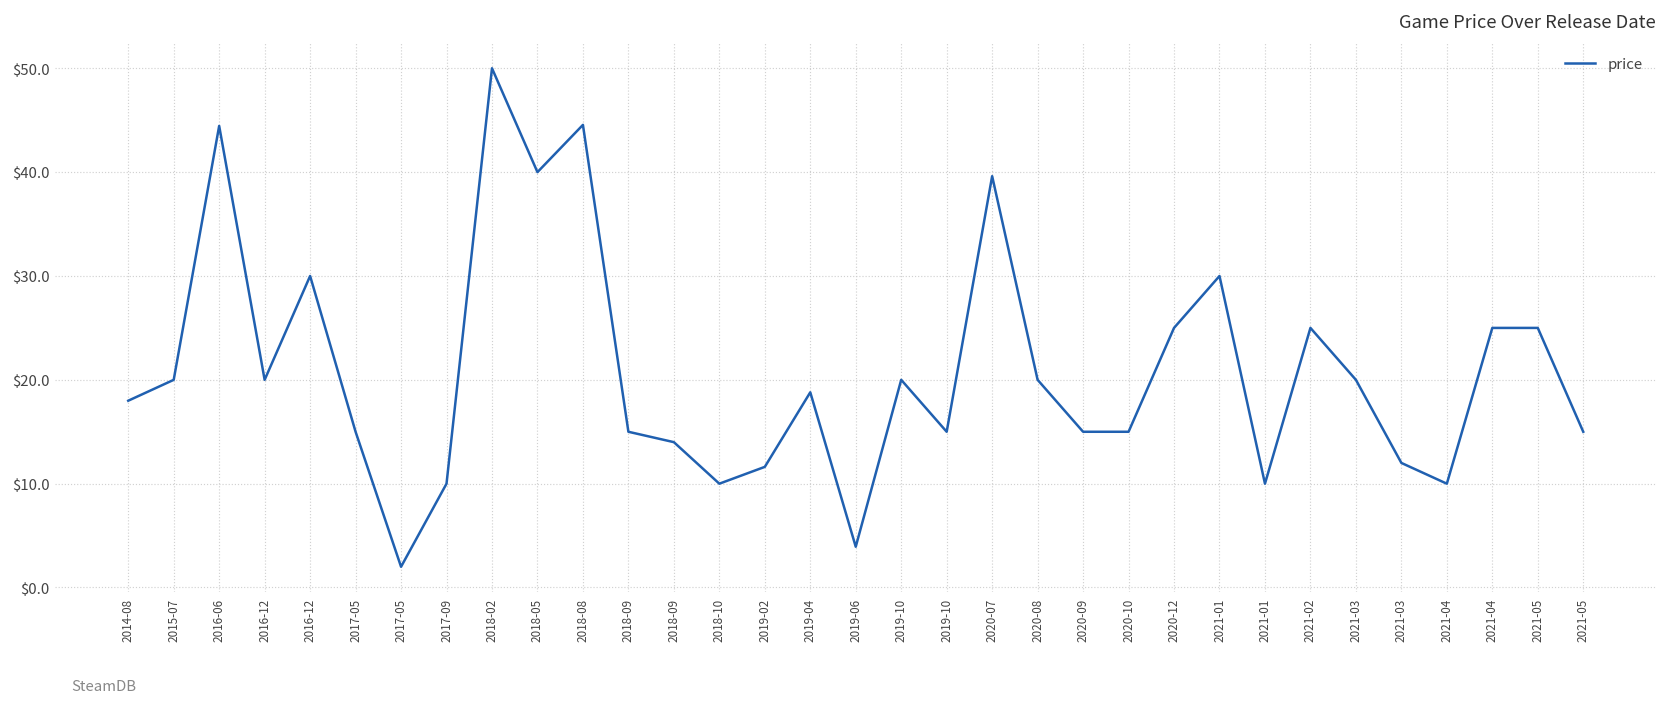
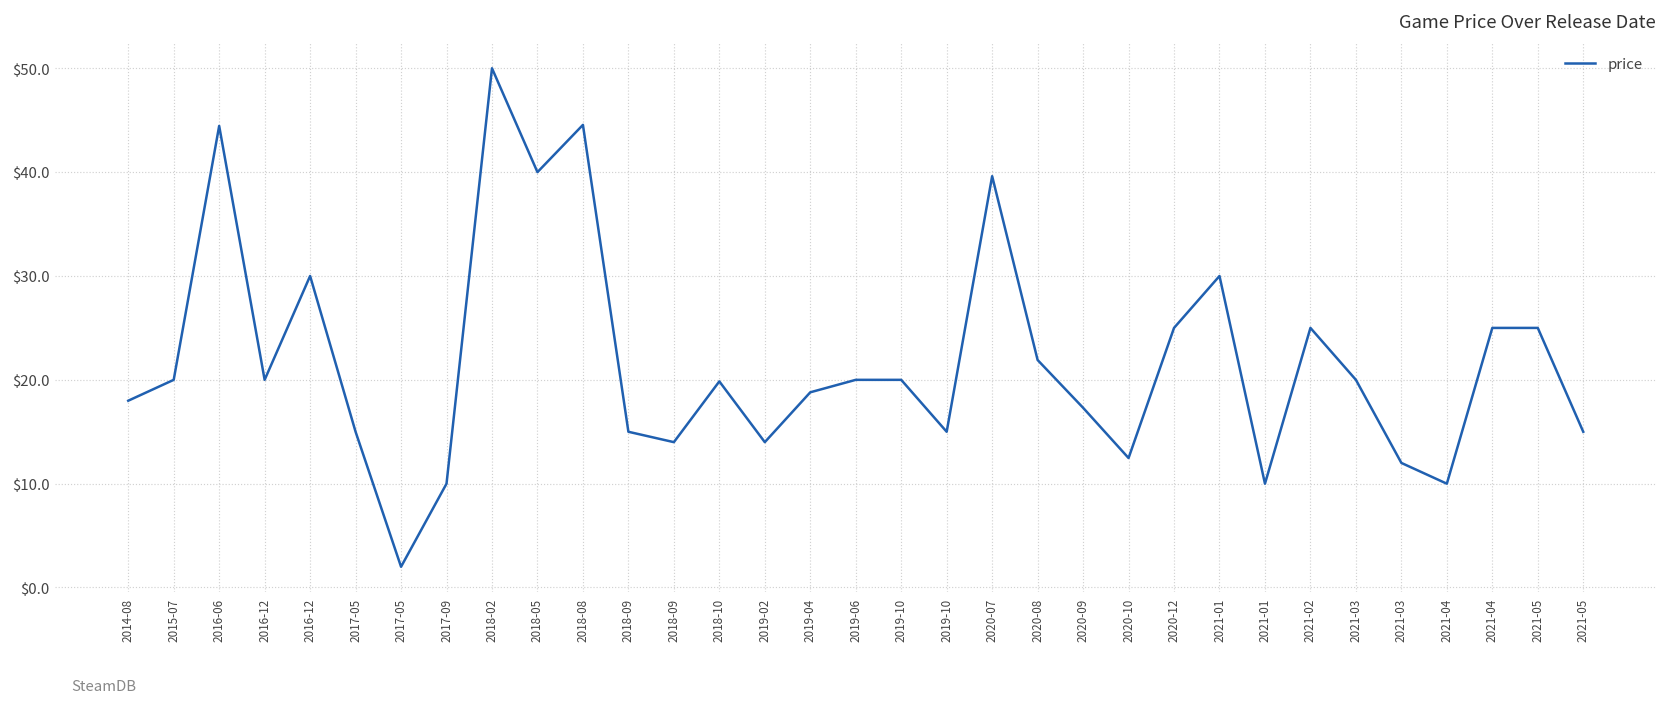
2018-10: $10 -> $20
2019-02: $12 -> $14
2019-06: $4 -> $20
2020-08: $20 -> $22
2020-09: $15 -> $17
2020-10: $15 -> $12
